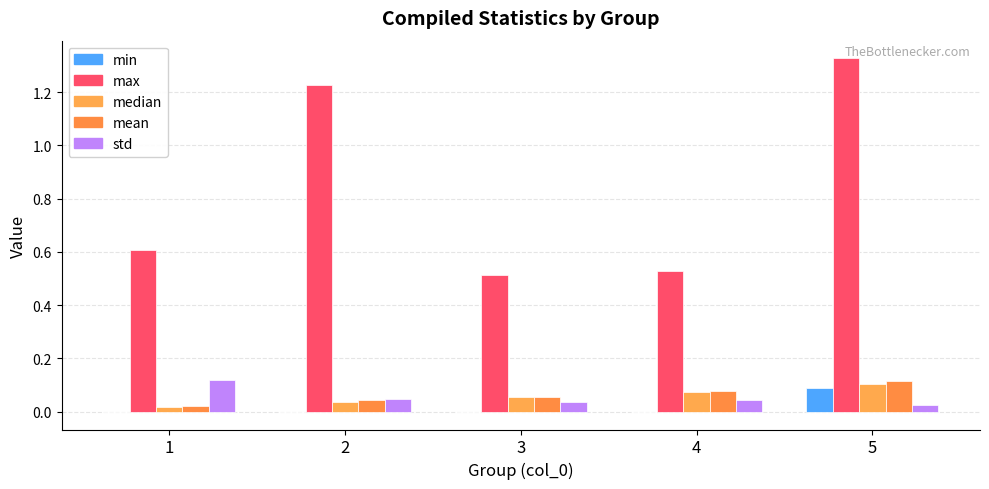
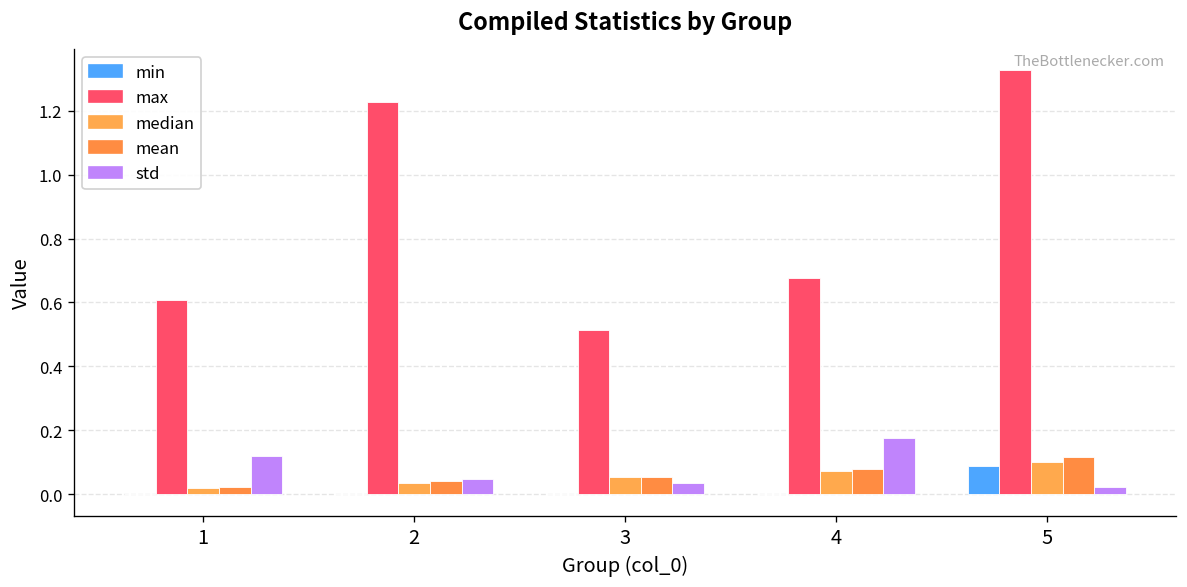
max, 4: 0.53 -> 0.68
std, 4: 0.04 -> 0.18
